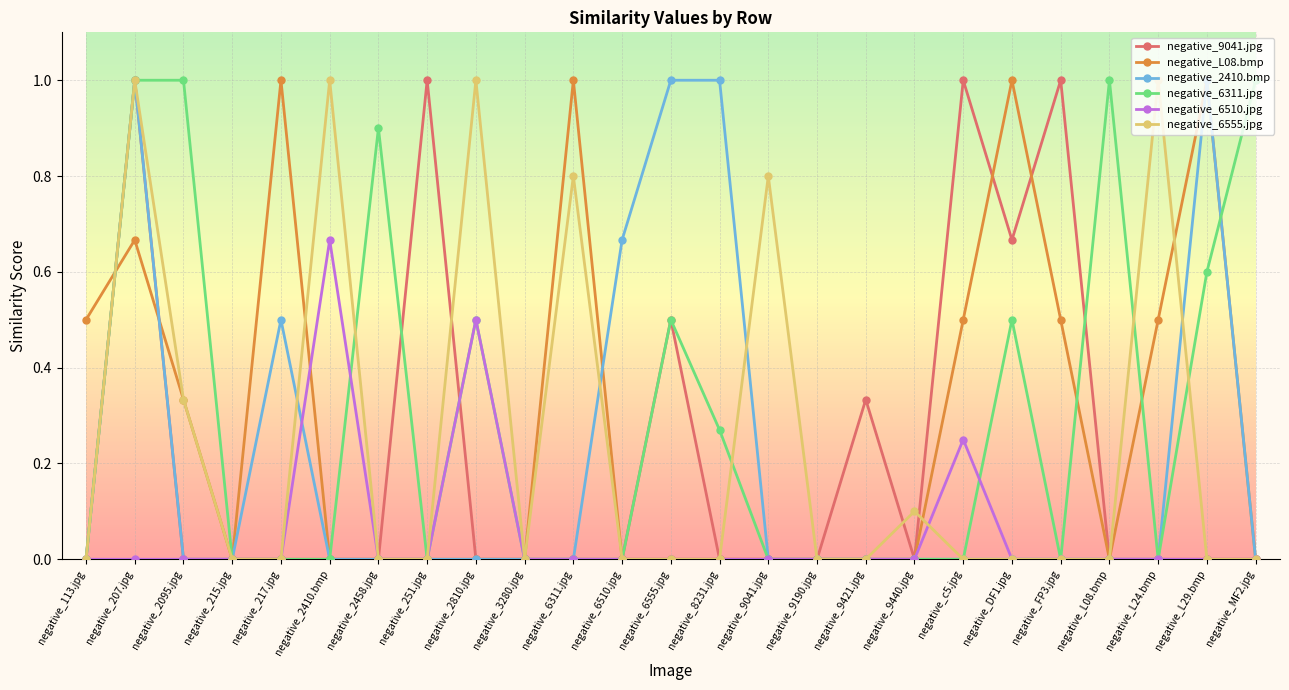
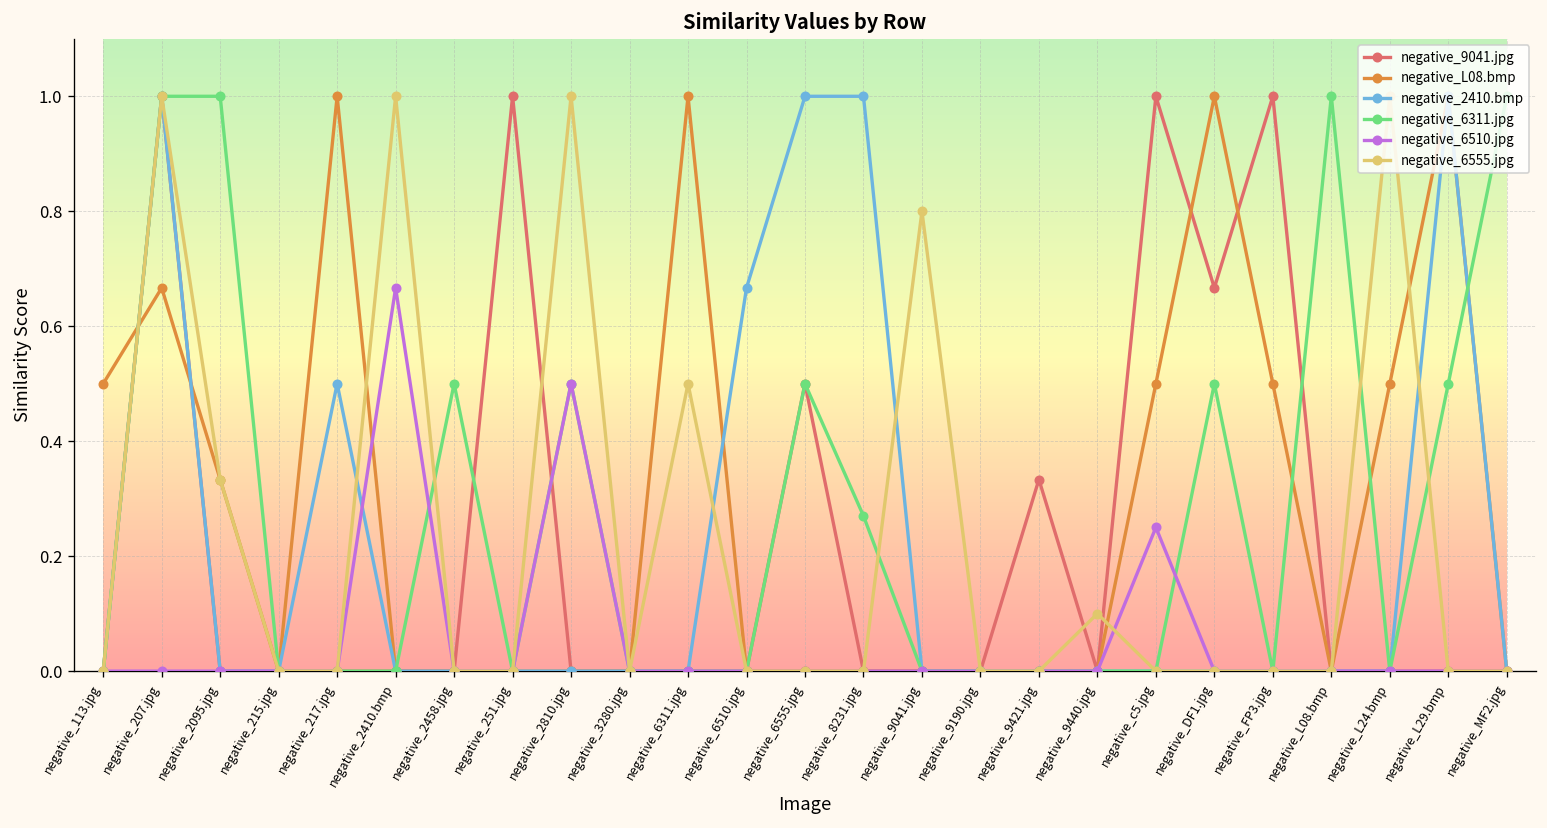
negative_6311.jpg, negative_2458.jpg: 0.9 -> 0.5
negative_6555.jpg, negative_6311.jpg: 0.8 -> 0.5
negative_6311.jpg, negative_L29.bmp: 0.6 -> 0.5
